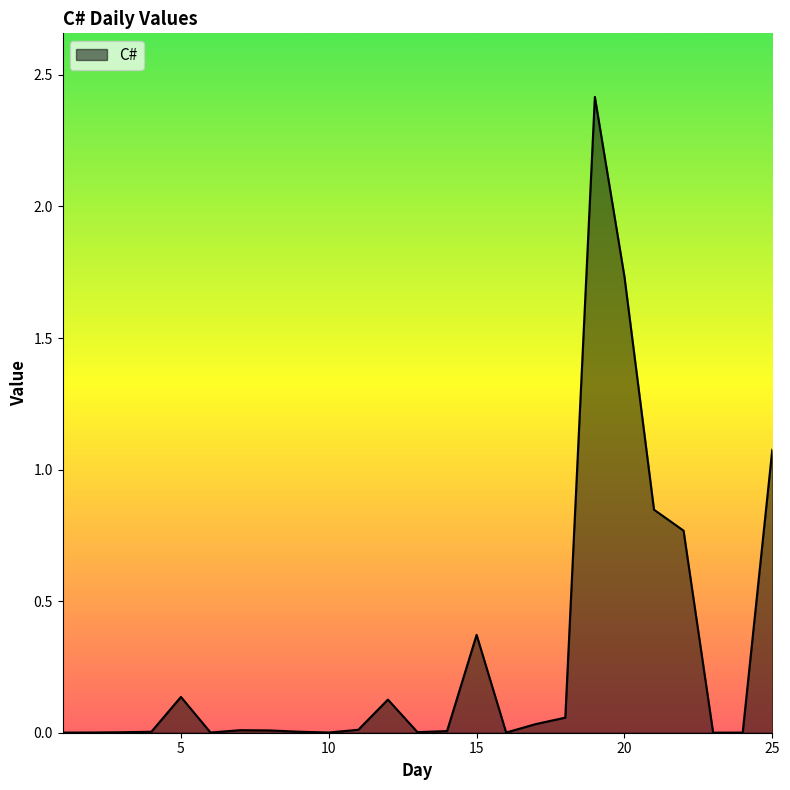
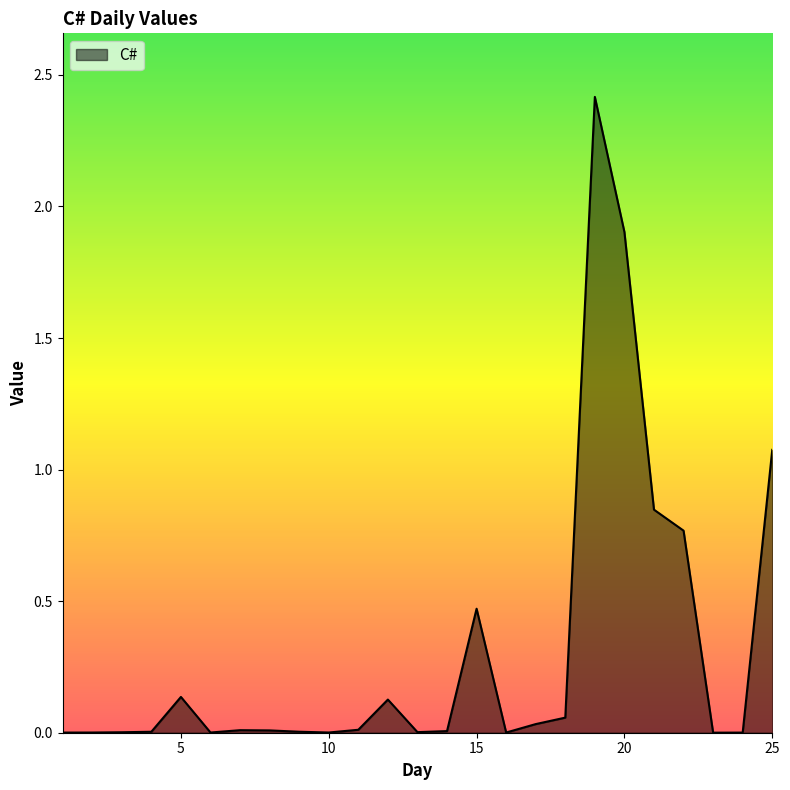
15: 0.37 -> 0.47
20: 1.73 -> 1.90
